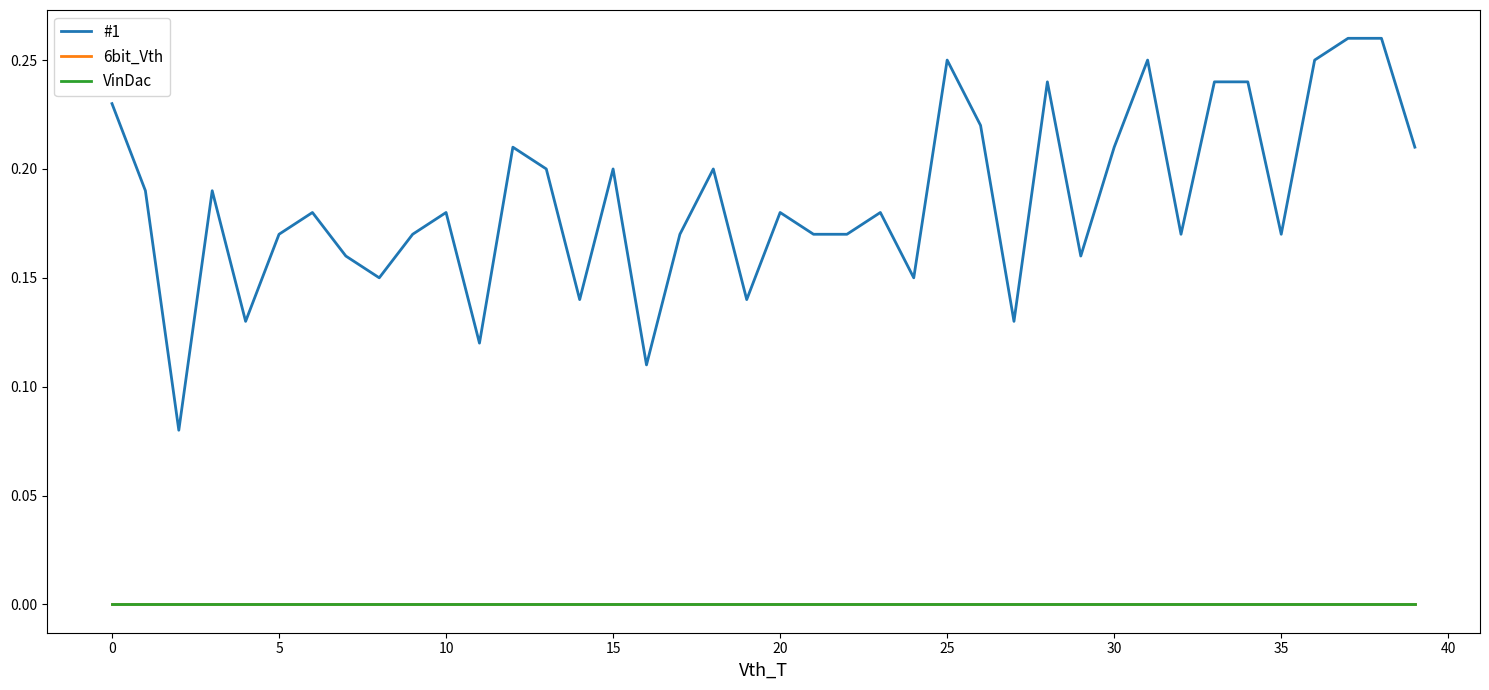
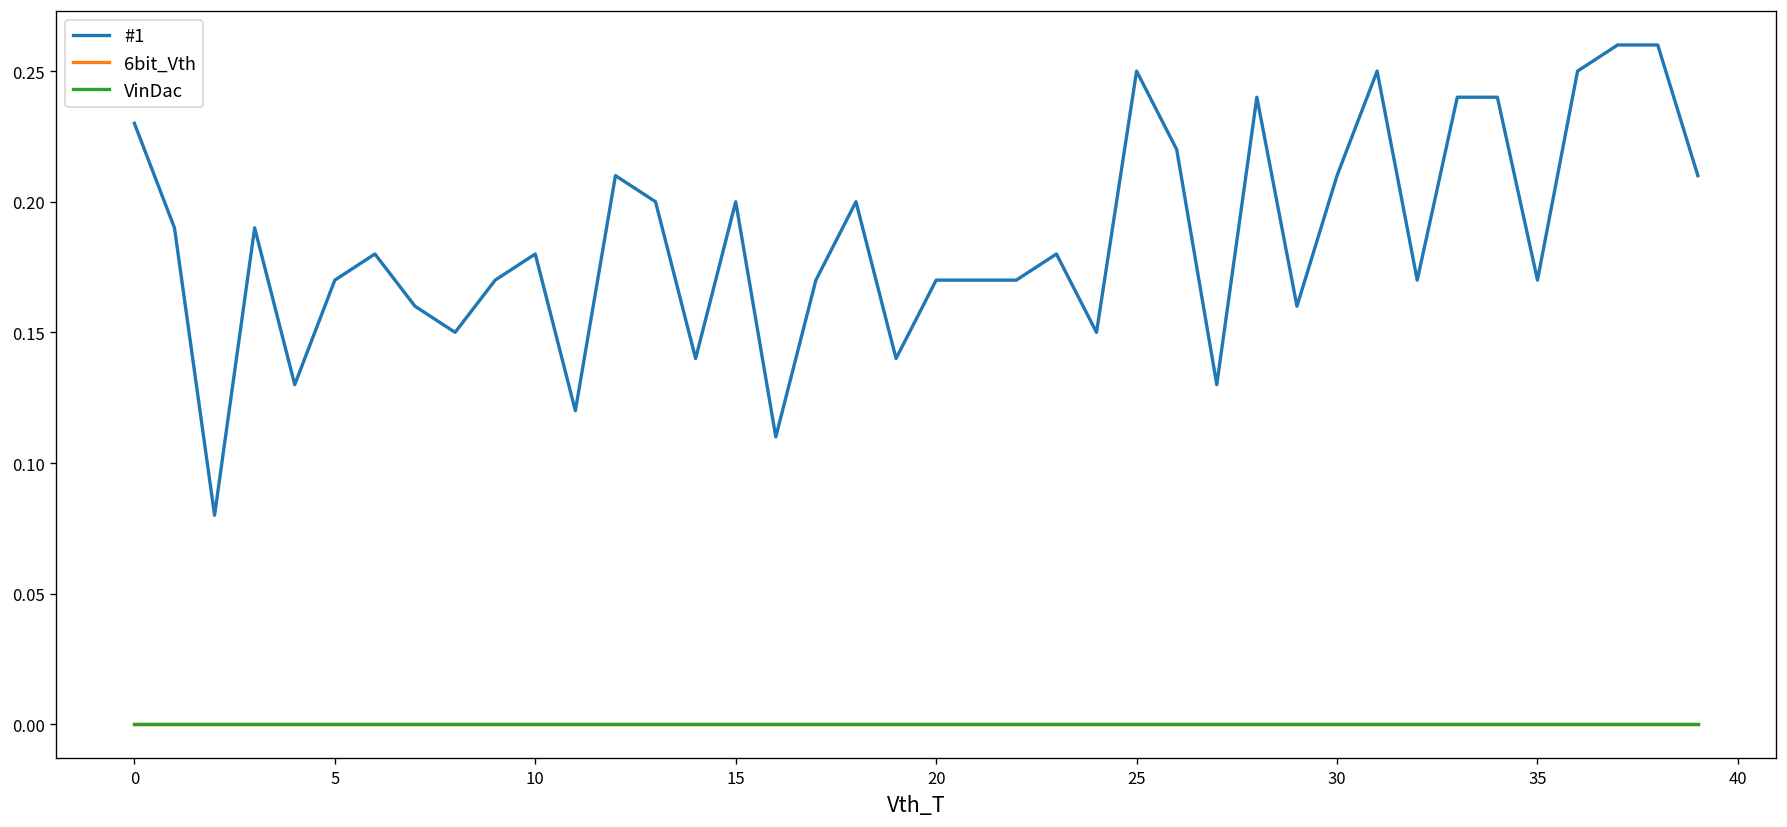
#1, 20: 0.18 -> 0.17
